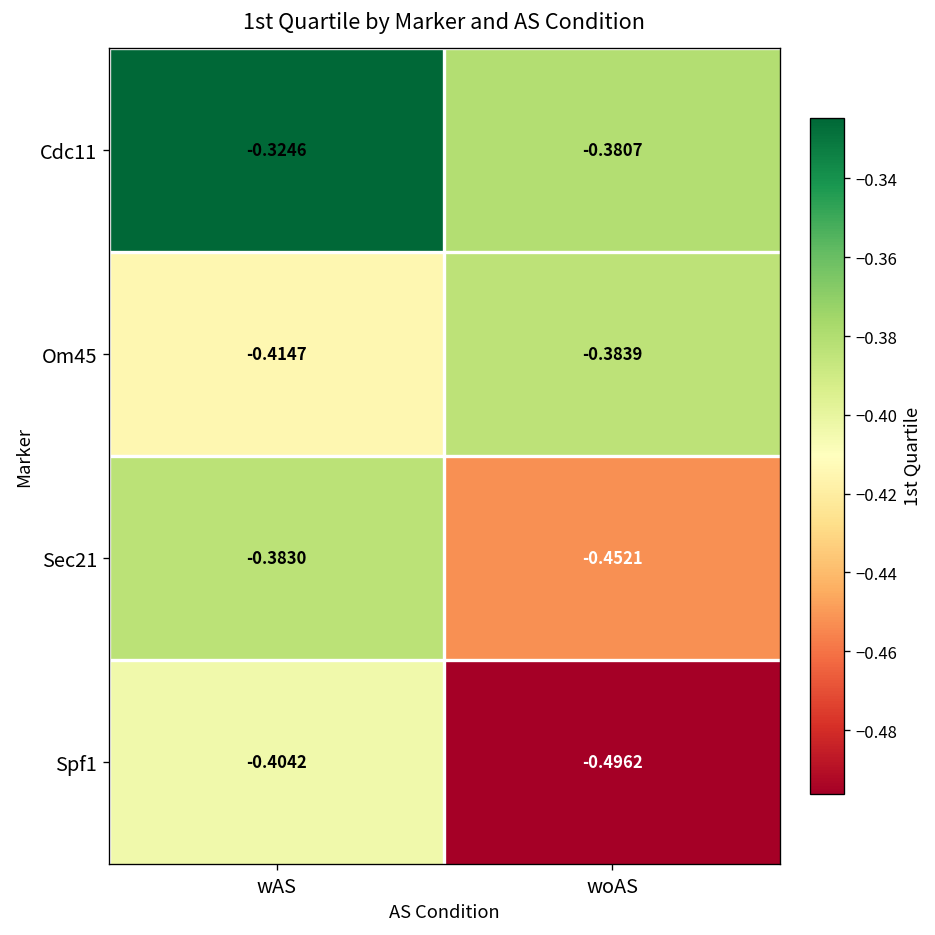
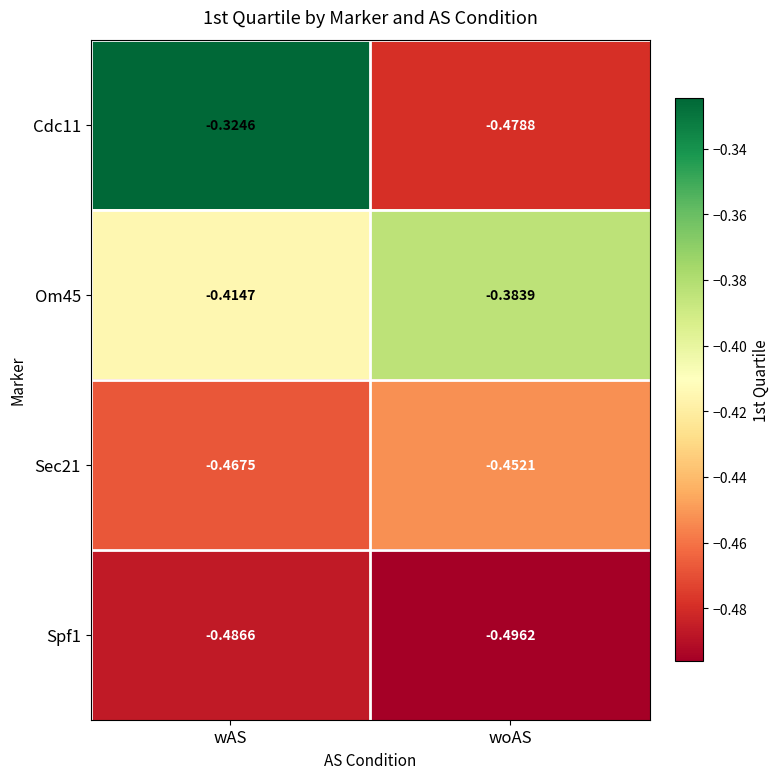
Cdc11, woAS: -0.3807 -> -0.4788
Sec21, wAS: -0.3830 -> -0.4675
Spf1, wAS: -0.4042 -> -0.4866
